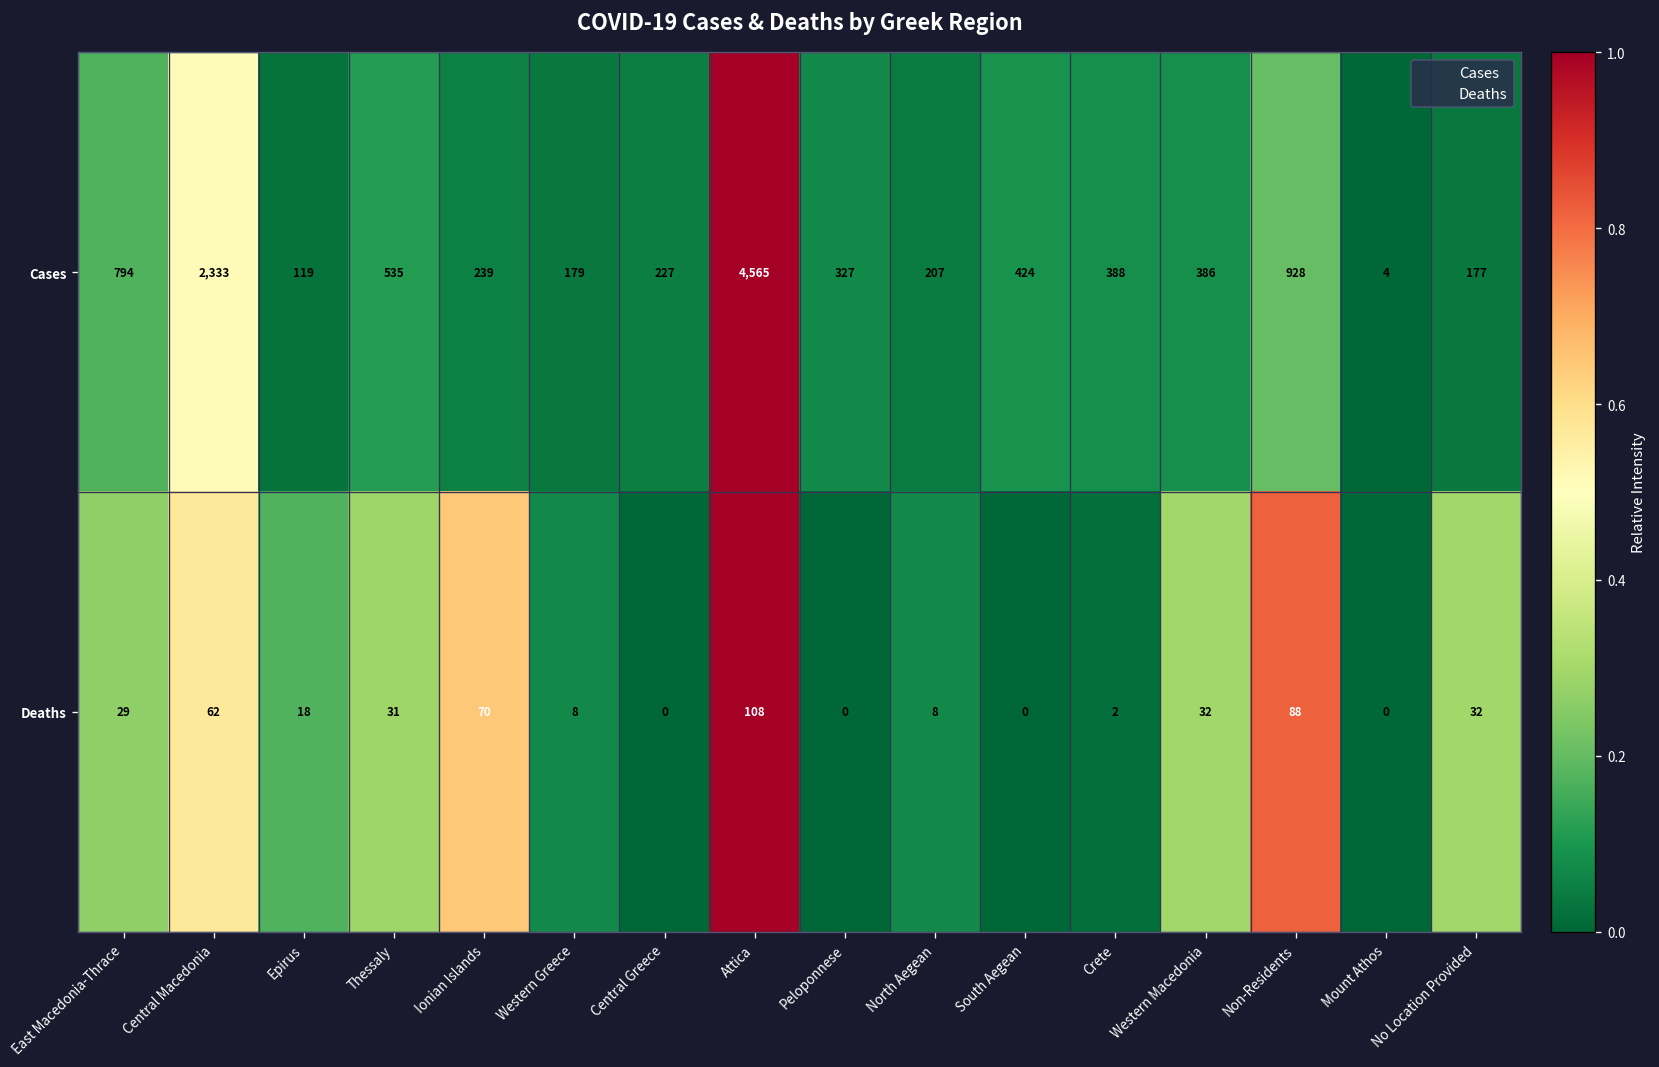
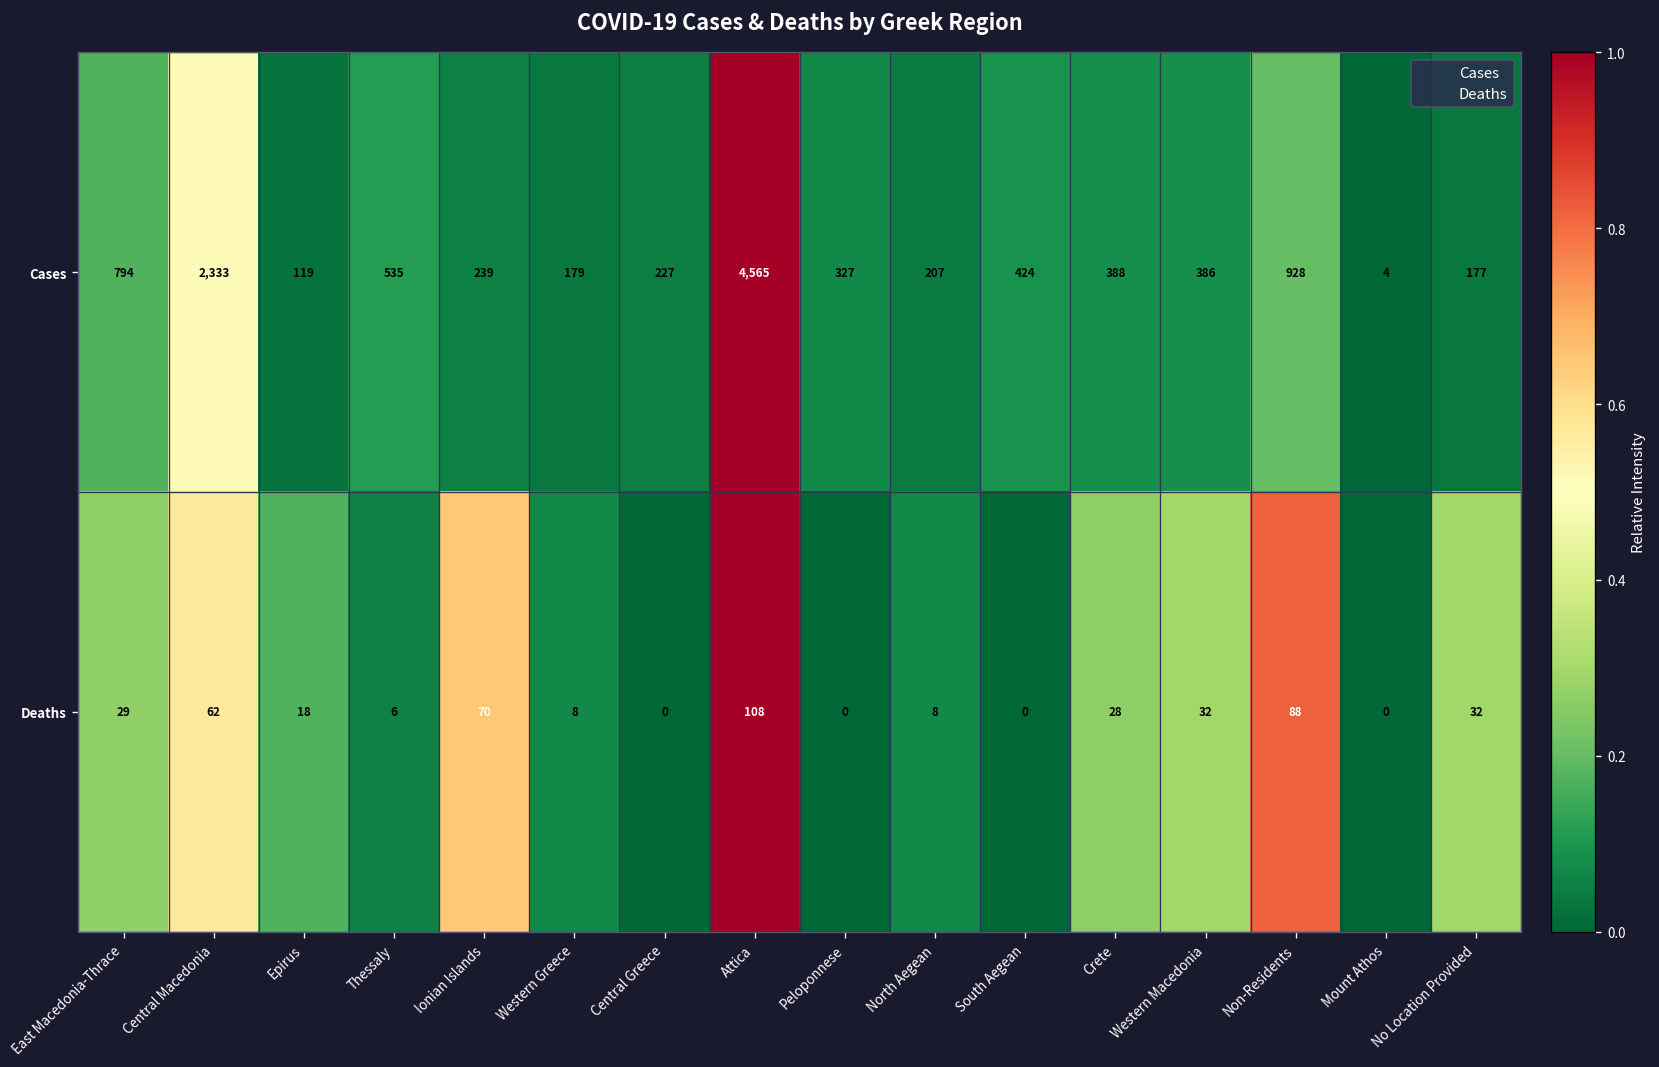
Deaths, Thessaly: 31 -> 6
Deaths, Crete: 2 -> 28
